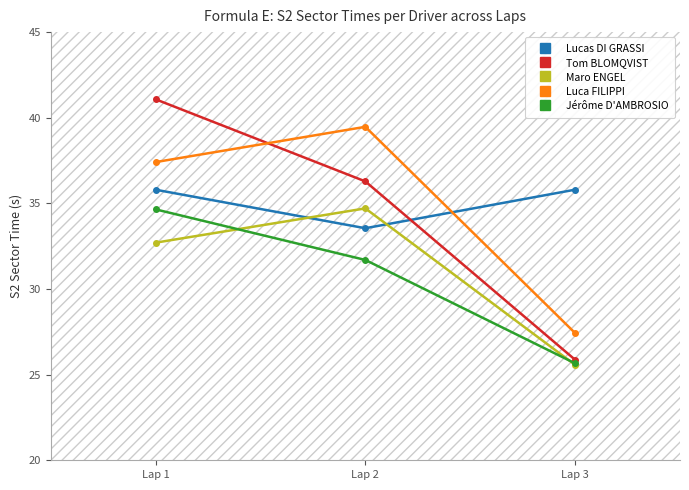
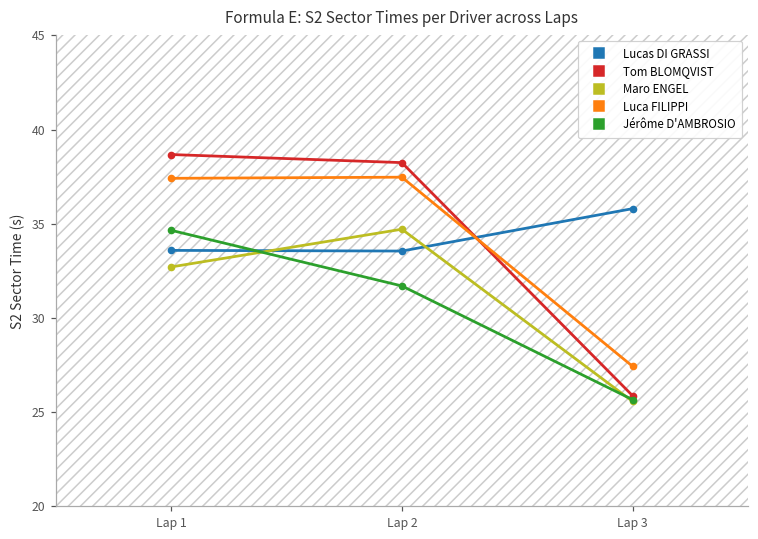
Lucas DI GRASSI, Lap 1: 35.8 -> 33.6
Tom BLOMQVIST, Lap 1: 41.1 -> 38.7
Tom BLOMQVIST, Lap 2: 36.3 -> 38.2
Luca FILIPPI, Lap 2: 39.5 -> 37.5
